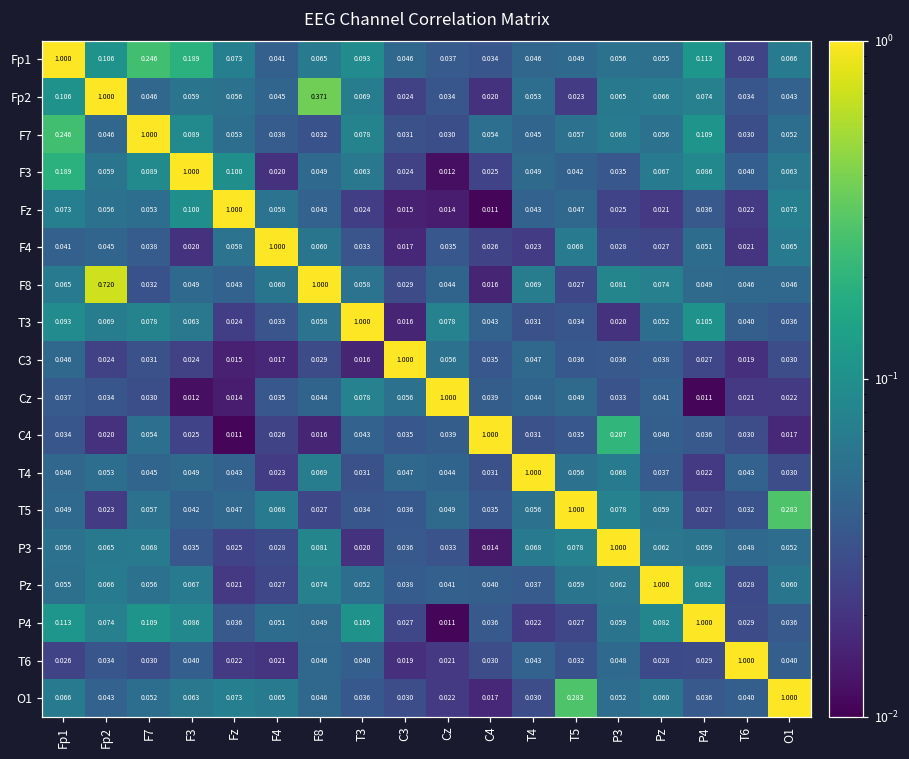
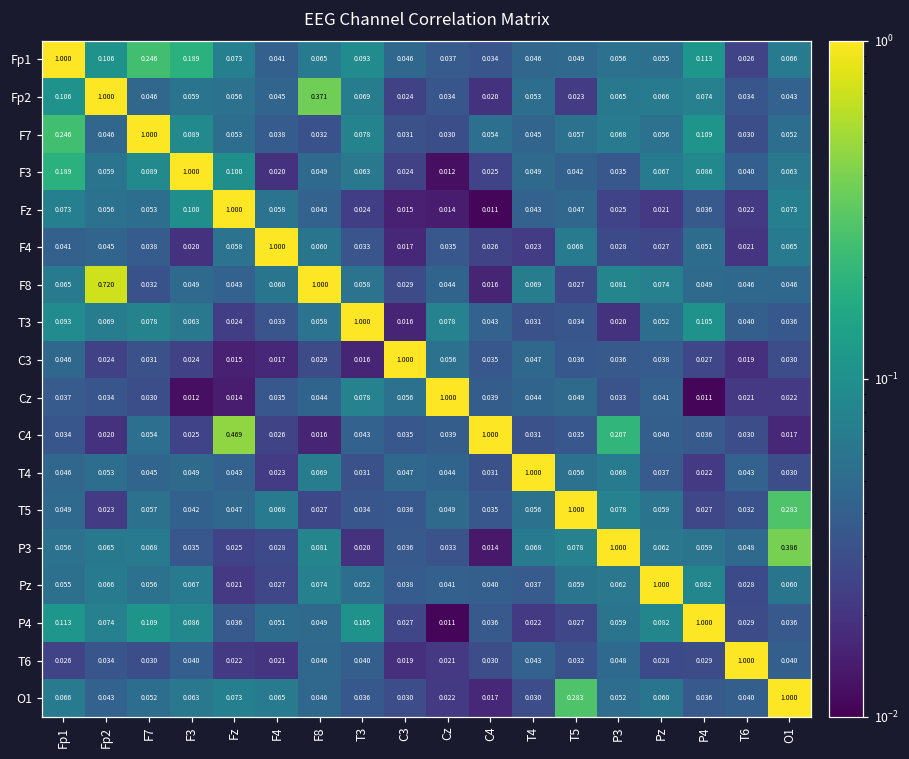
C4, Fz: 0.011 -> 0.469
P3, O1: 0.052 -> 0.386
